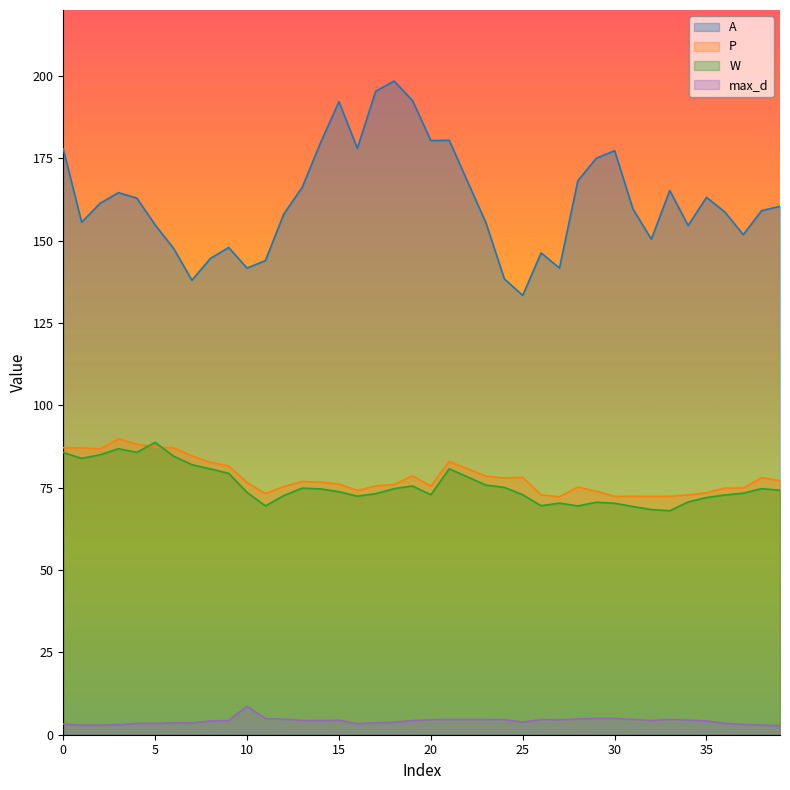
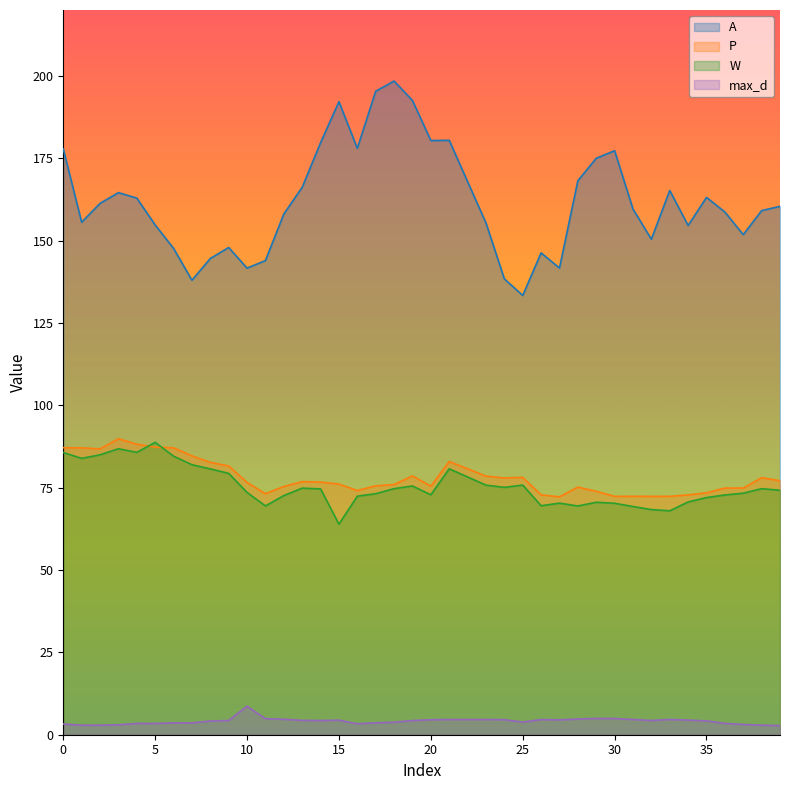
W, 15: 74 -> 64
W, 25: 73 -> 76
